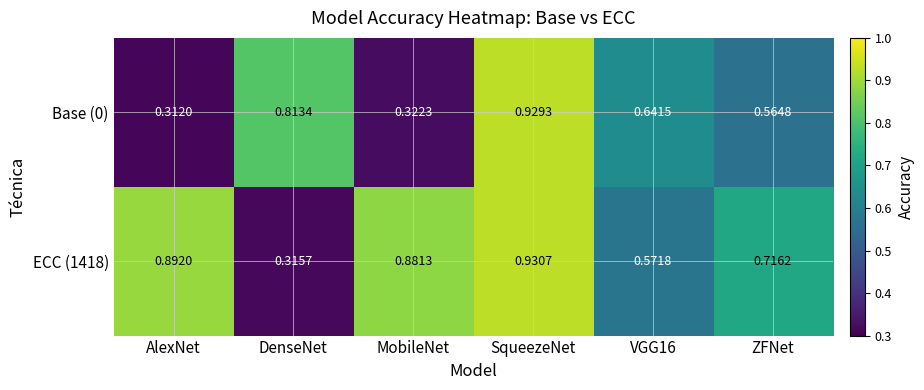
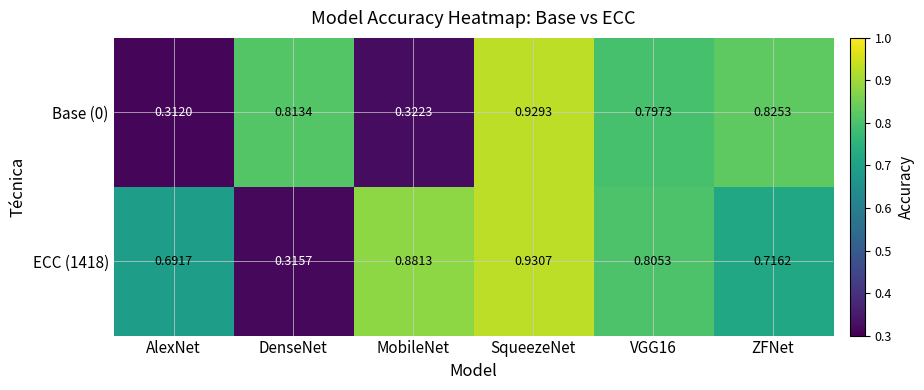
Base (0), VGG16: 0.6415 -> 0.7973
Base (0), ZFNet: 0.5648 -> 0.8253
ECC (1418), AlexNet: 0.8920 -> 0.6917
ECC (1418), VGG16: 0.5718 -> 0.8053
